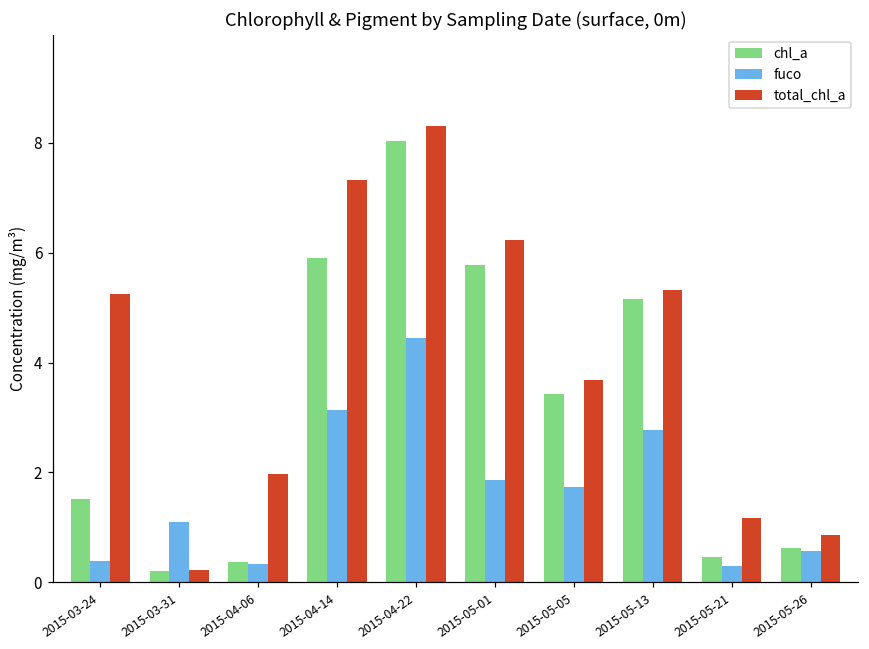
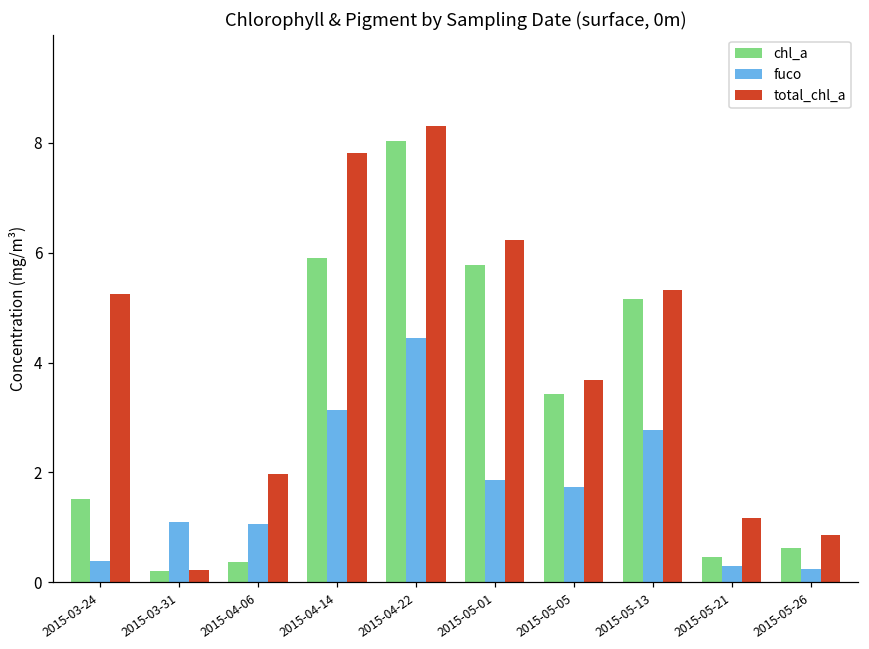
fuco, 2015-04-06: 0.3 -> 1.1
total_chl_a, 2015-04-14: 7.3 -> 7.8
fuco, 2015-05-26: 0.6 -> 0.2
